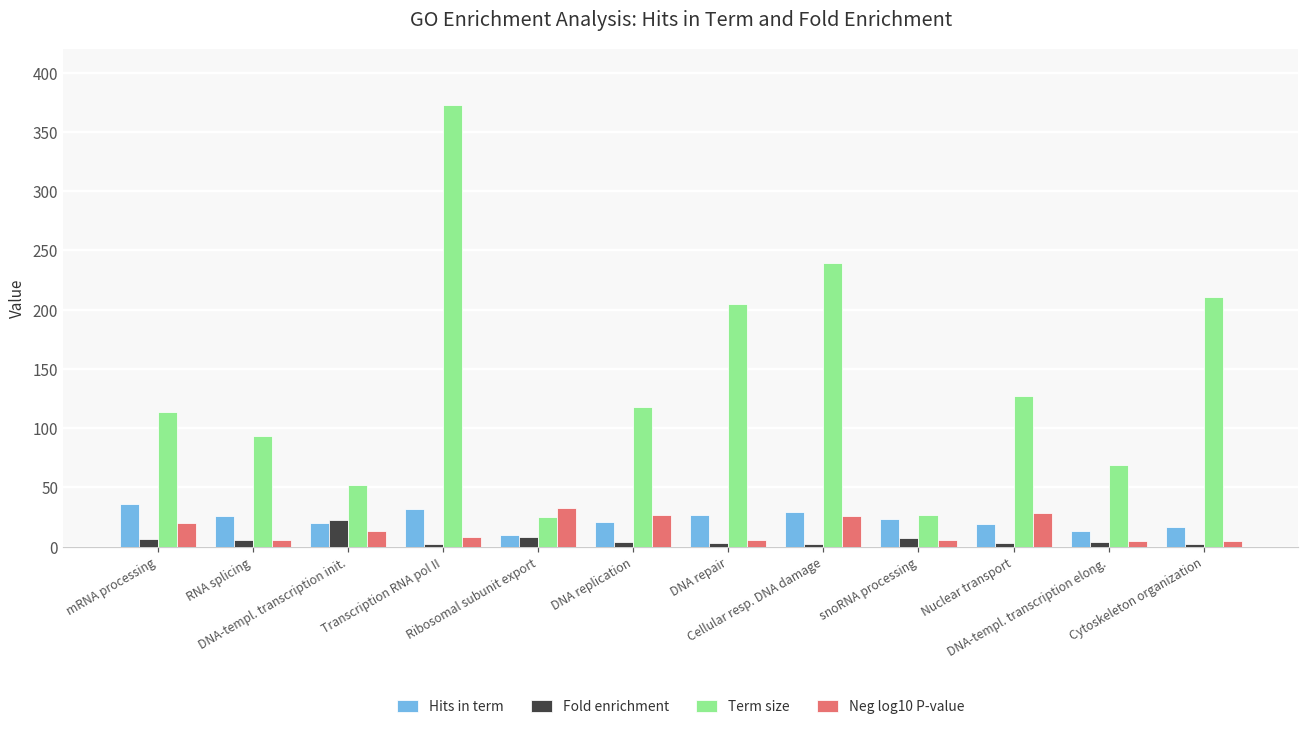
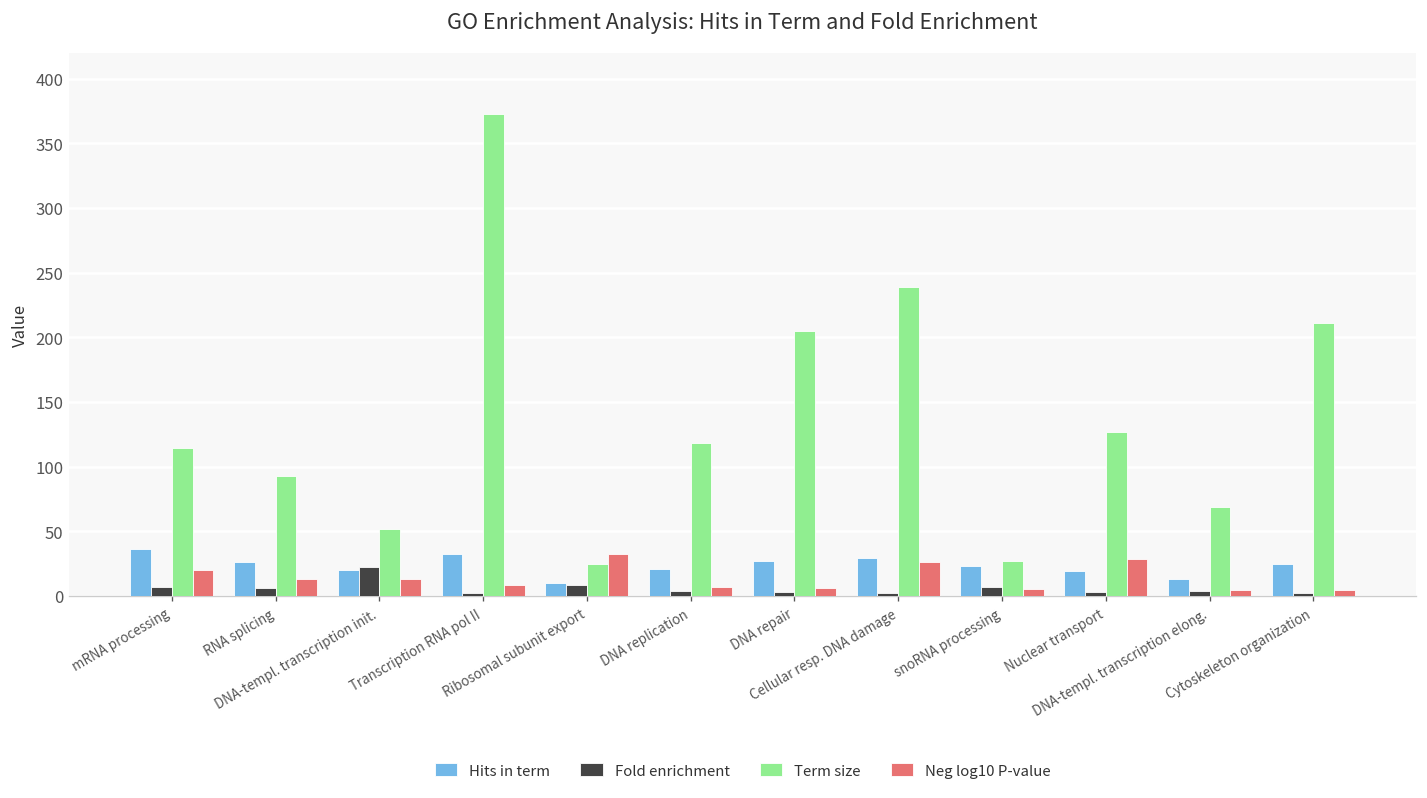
Neg log10 P-value, RNA splicing: 5 -> 13
Neg log10 P-value, DNA replication: 27 -> 7
Hits in term, Cytoskeleton organization: 17 -> 25
